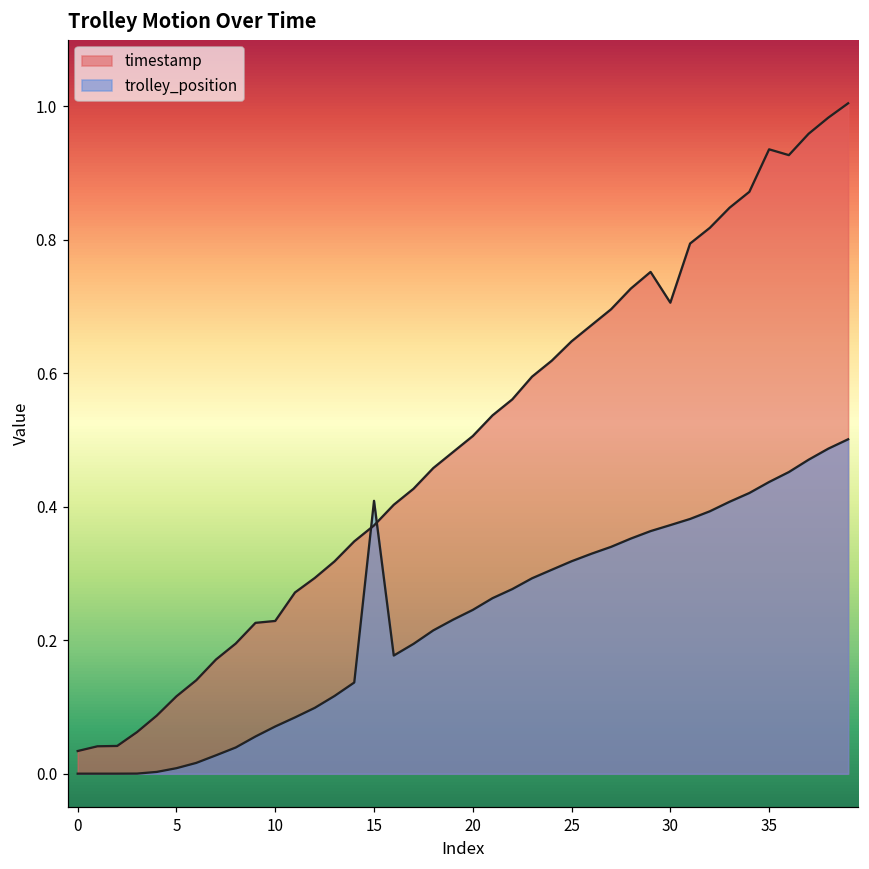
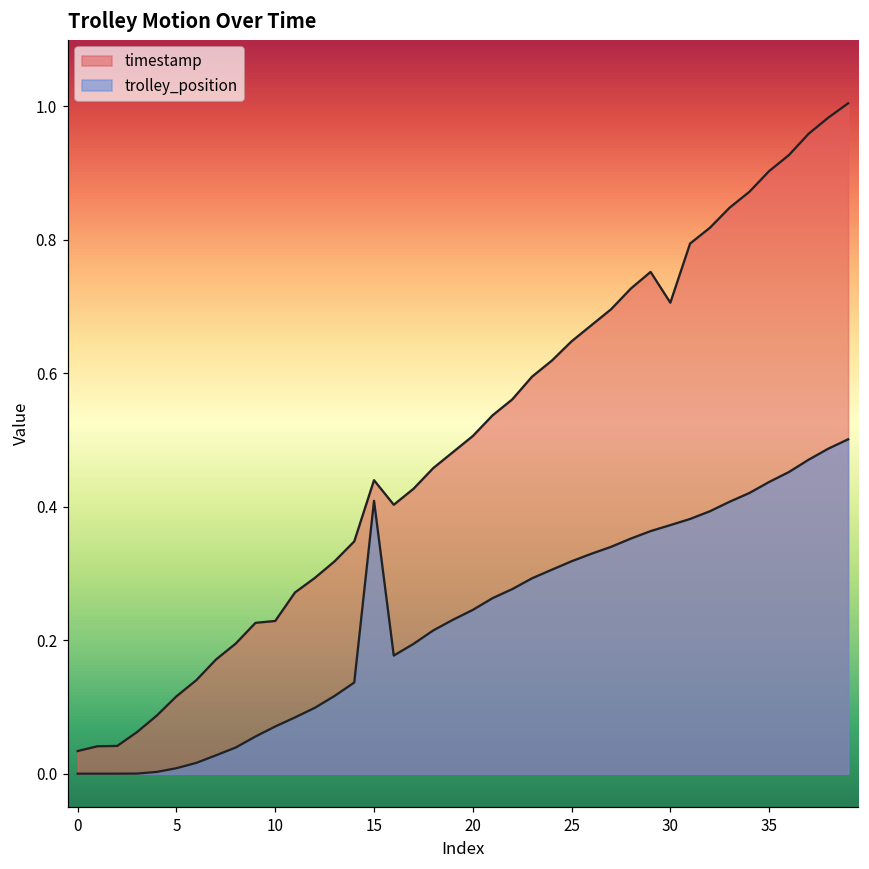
timestamp, 15: 0.37 -> 0.44
timestamp, 35: 0.94 -> 0.90
